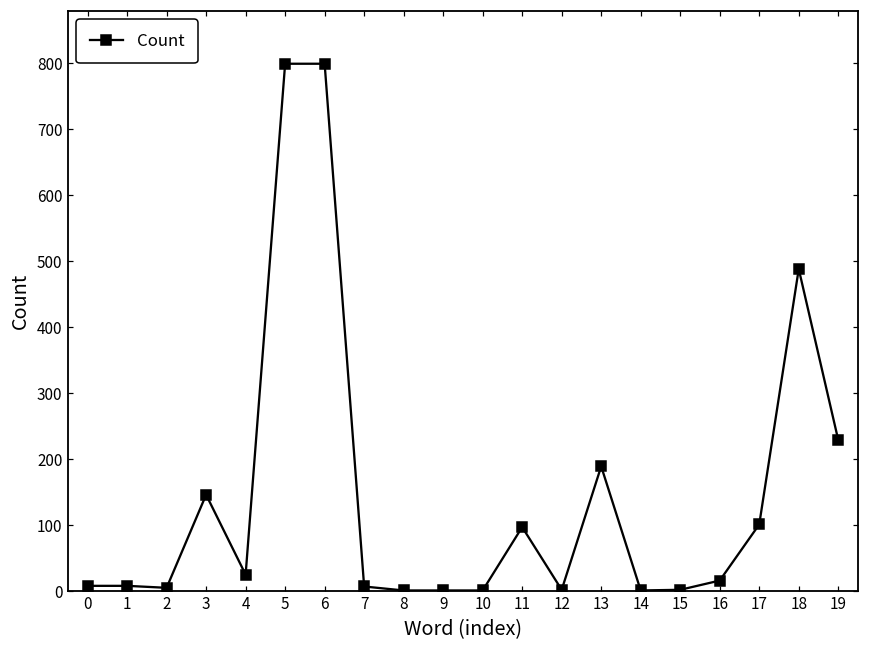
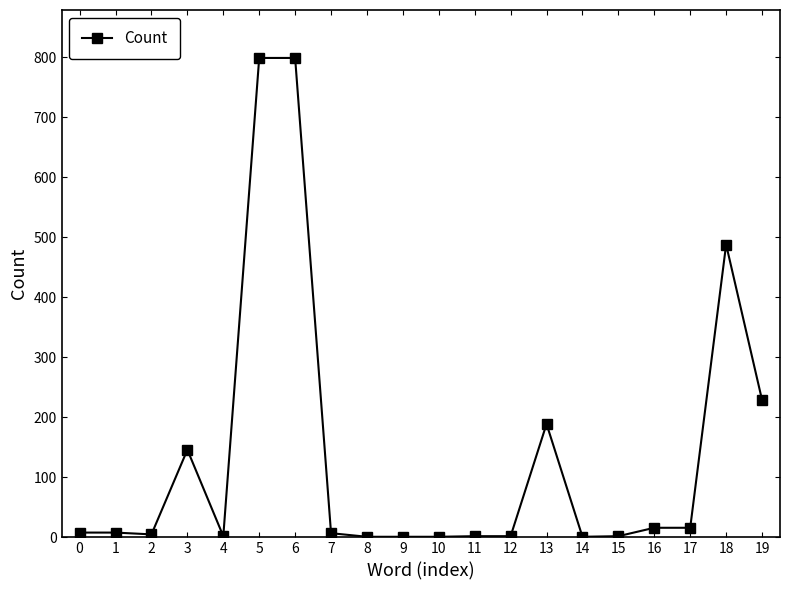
4: 30 -> 0
11: 100 -> 0
17: 100 -> 20
